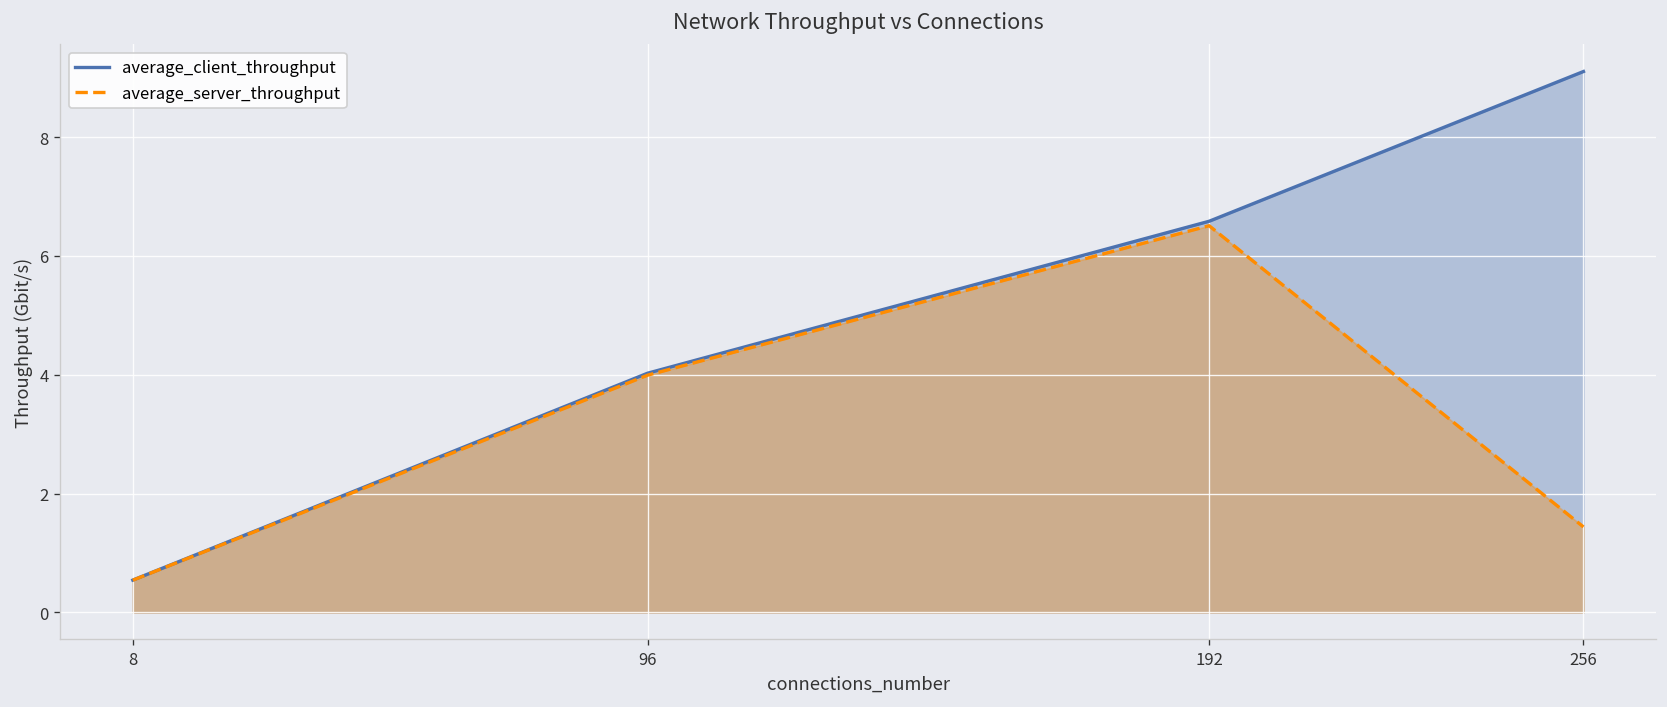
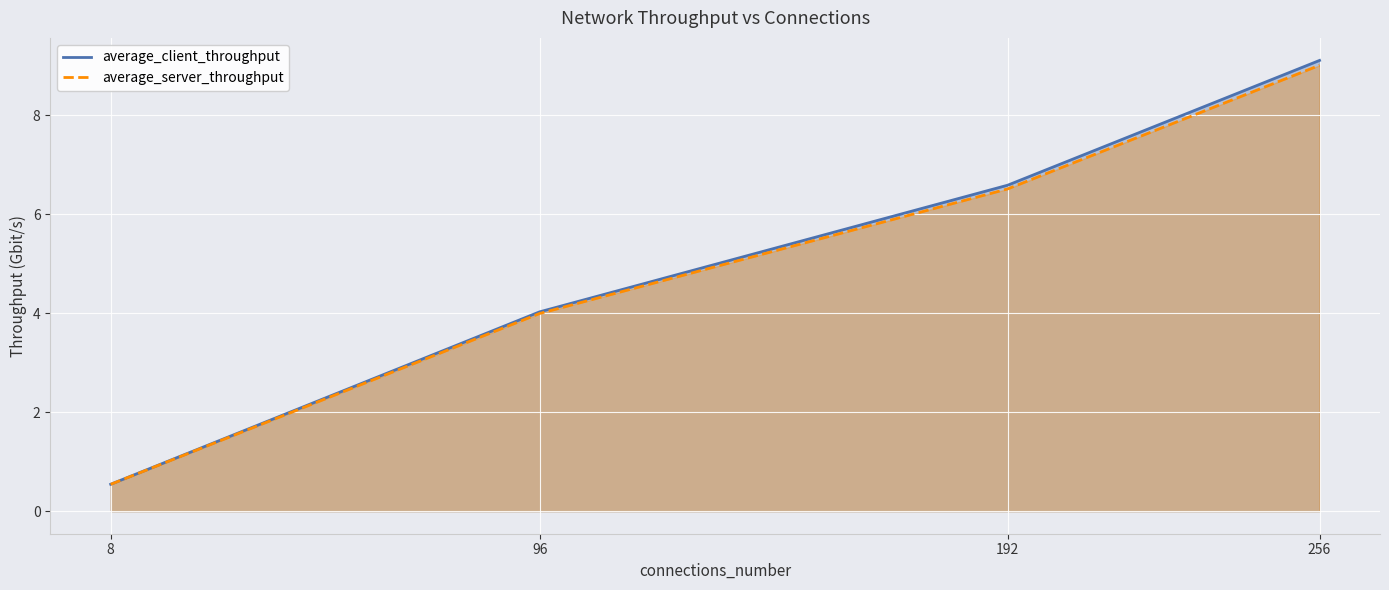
average_server_throughput, 256: 1.4 -> 9.0
